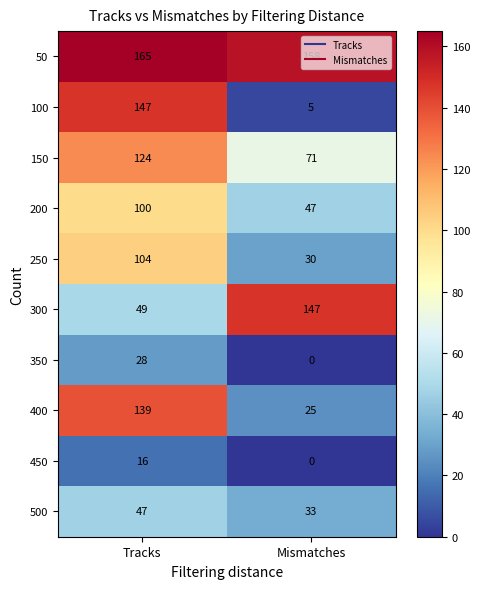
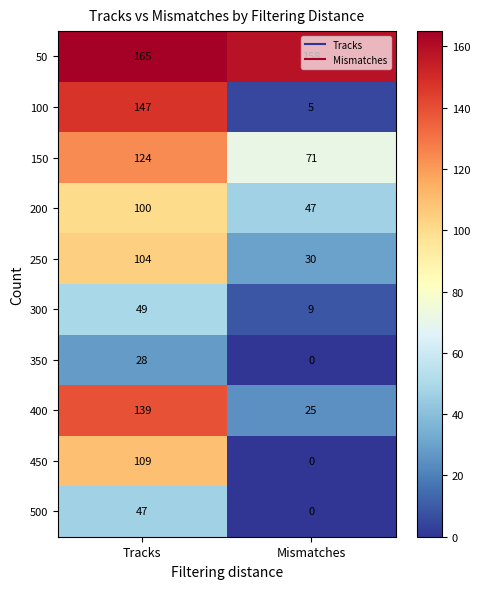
300, Mismatches: 147 -> 9
450, Tracks: 16 -> 109
500, Mismatches: 33 -> 0
